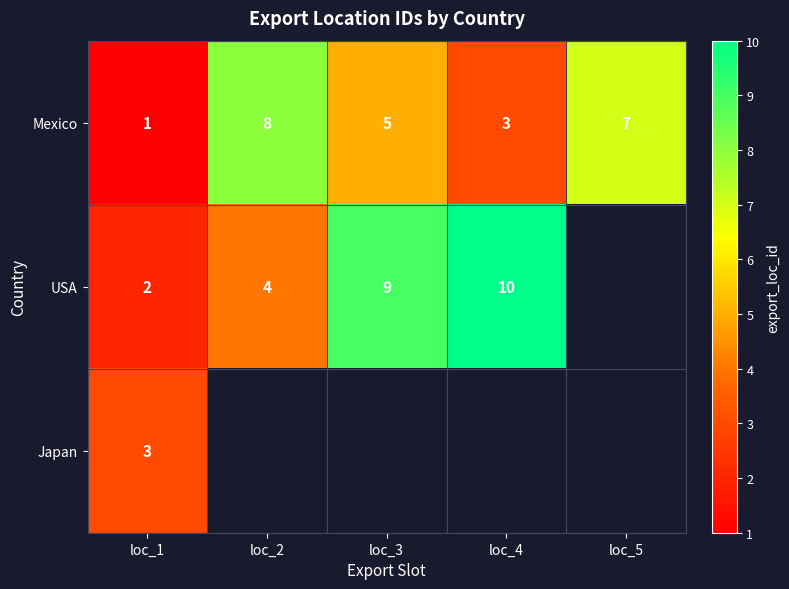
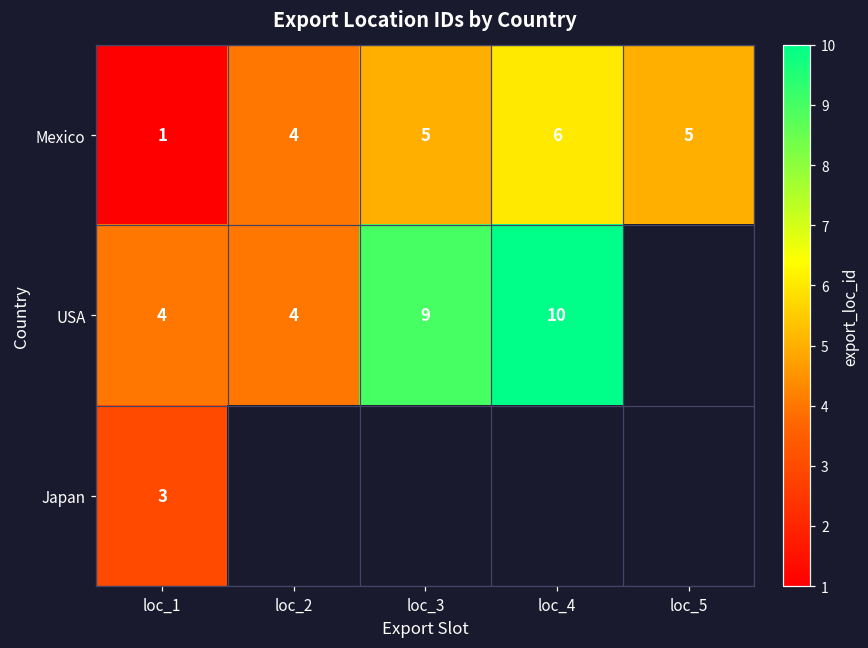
Mexico, loc_2: 8 -> 4
Mexico, loc_4: 3 -> 6
Mexico, loc_5: 7 -> 5
USA, loc_1: 2 -> 4
